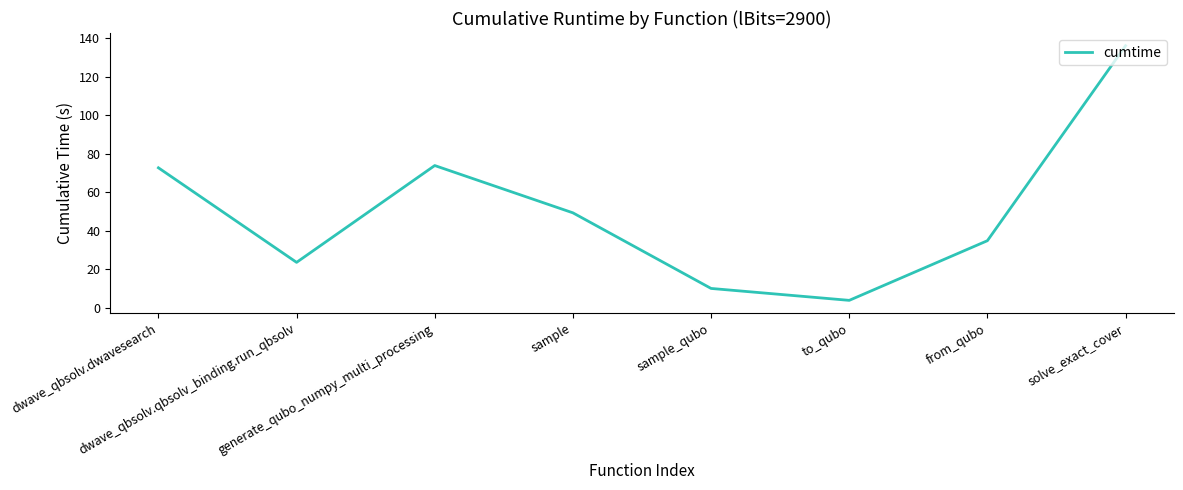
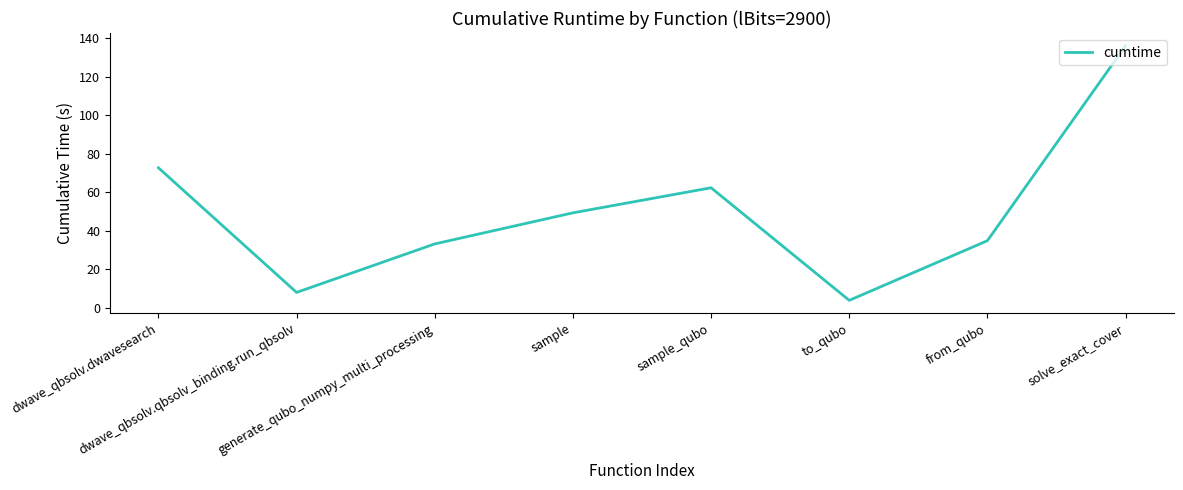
dwave_qbsolv.qbsolv_binding.run_qbsolv: 23 -> 8
generate_qubo_numpy_multi_processing: 74 -> 33
sample_qubo: 10 -> 62
